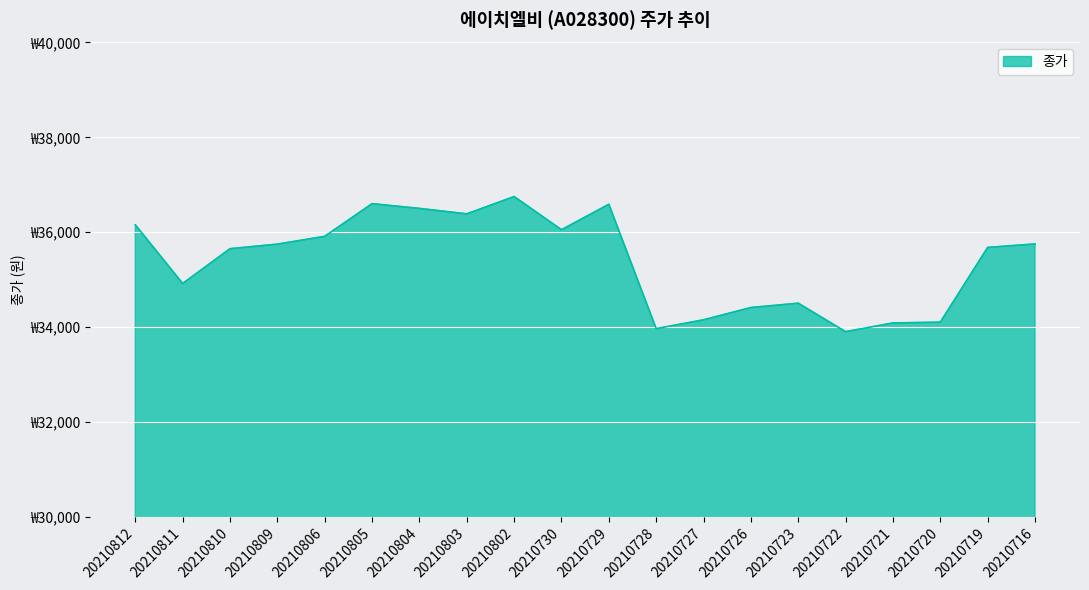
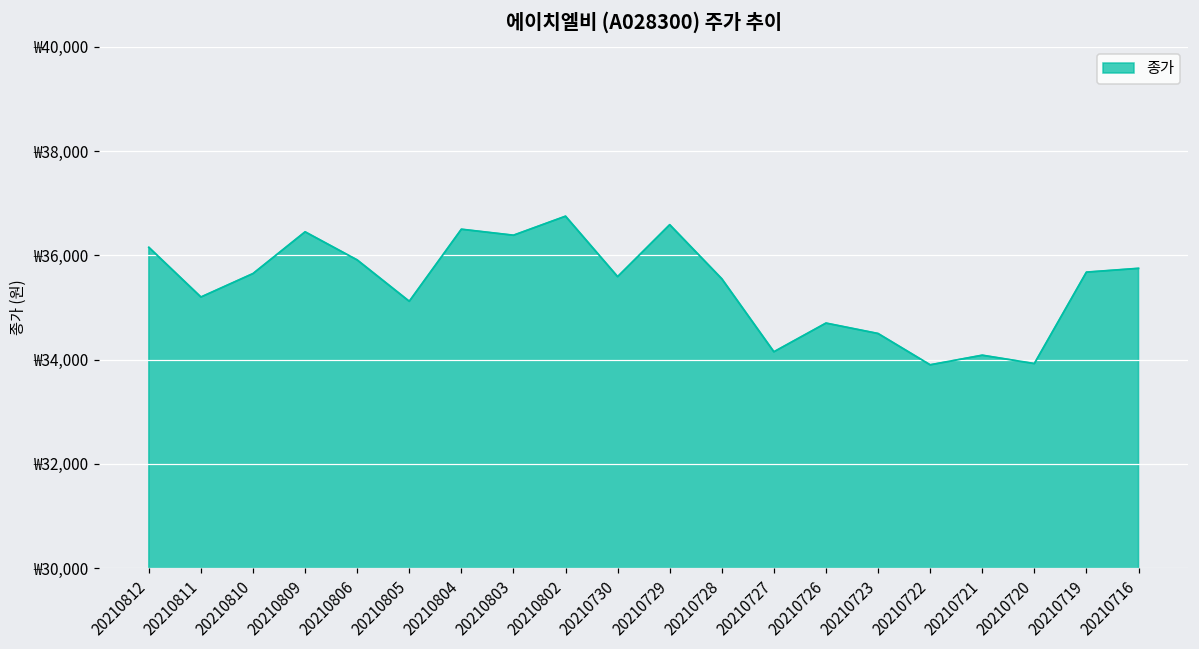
20210811: ₩34,900 -> ₩35,200
20210809: ₩35,700 -> ₩36,500
20210805: ₩36,600 -> ₩35,100
20210730: ₩36,100 -> ₩35,600
20210728: ₩34,000 -> ₩35,600
20210726: ₩34,400 -> ₩34,700
20210720: ₩34,100 -> ₩33,900
